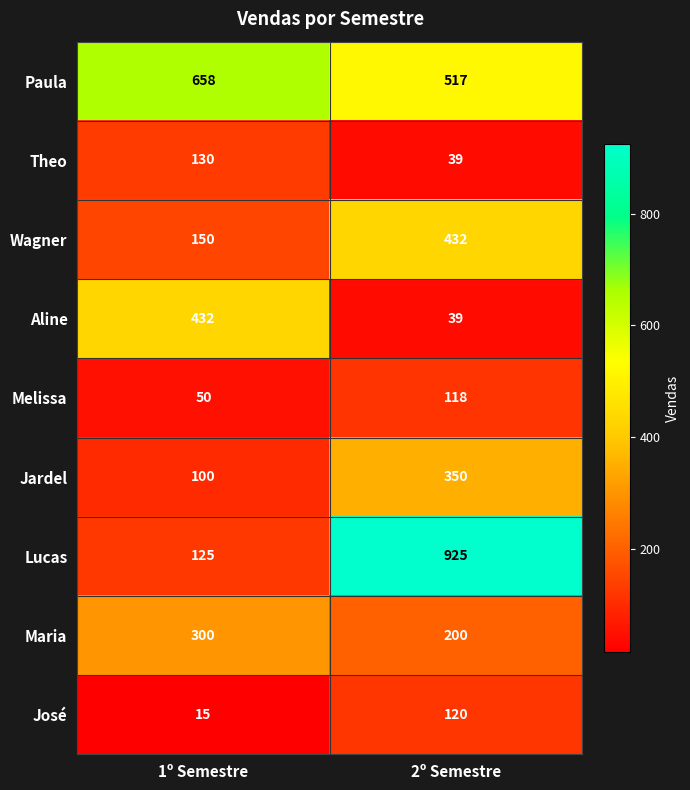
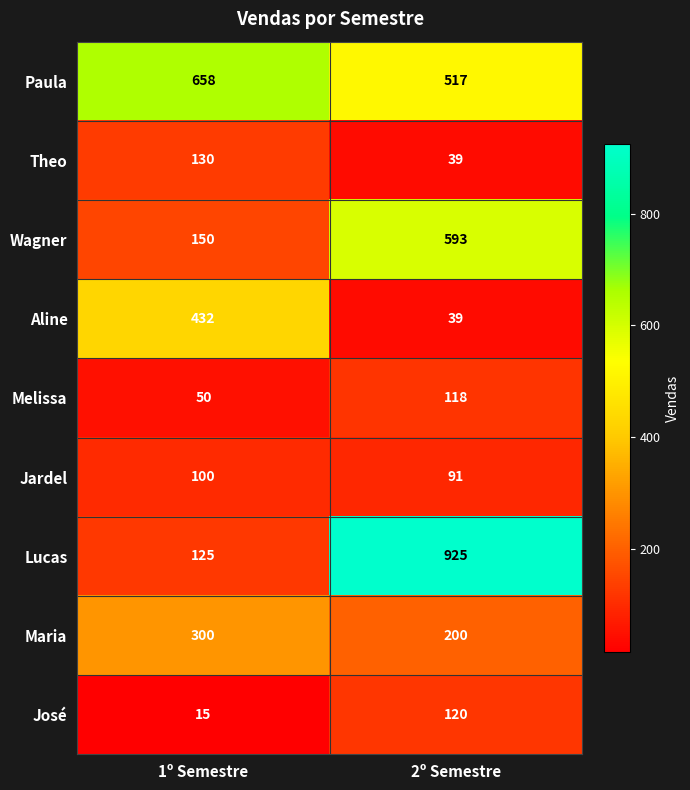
Wagner, 2º Semestre: 432 -> 593
Jardel, 2º Semestre: 350 -> 91
